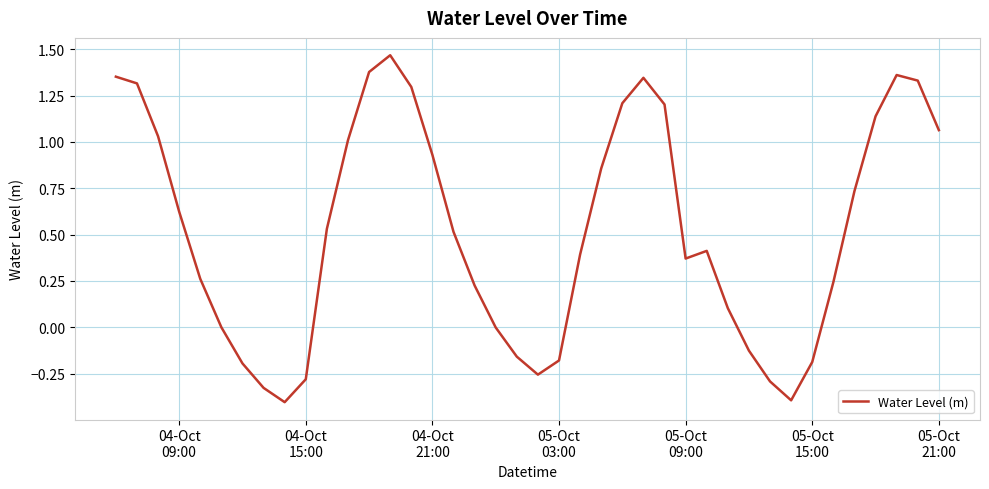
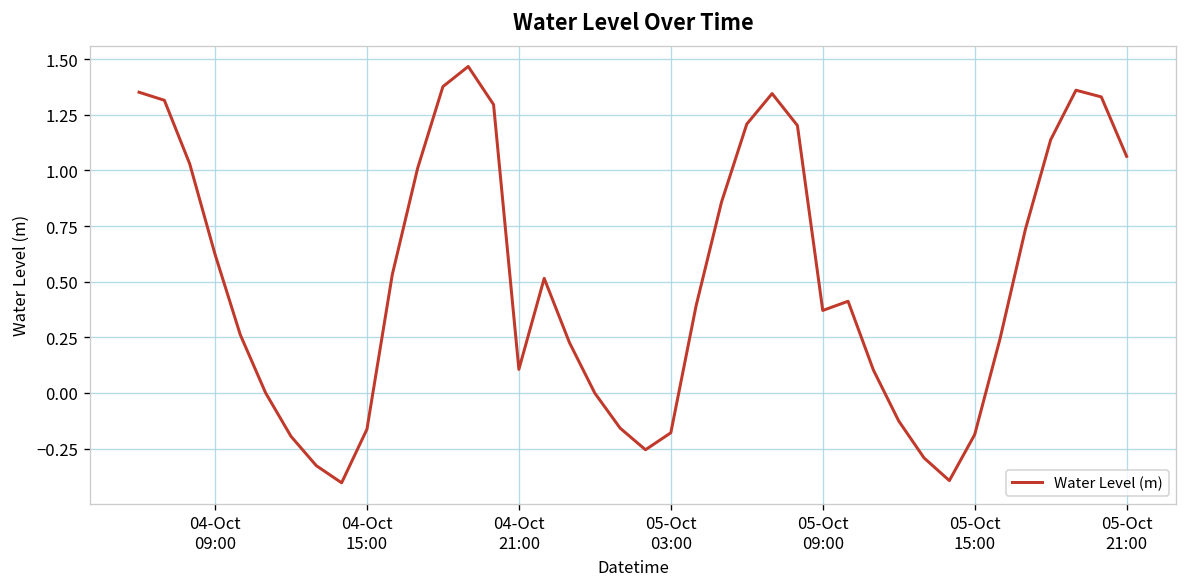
04-Oct 15:00: -0.28 -> -0.16
04-Oct 21:00: 0.93 -> 0.11
